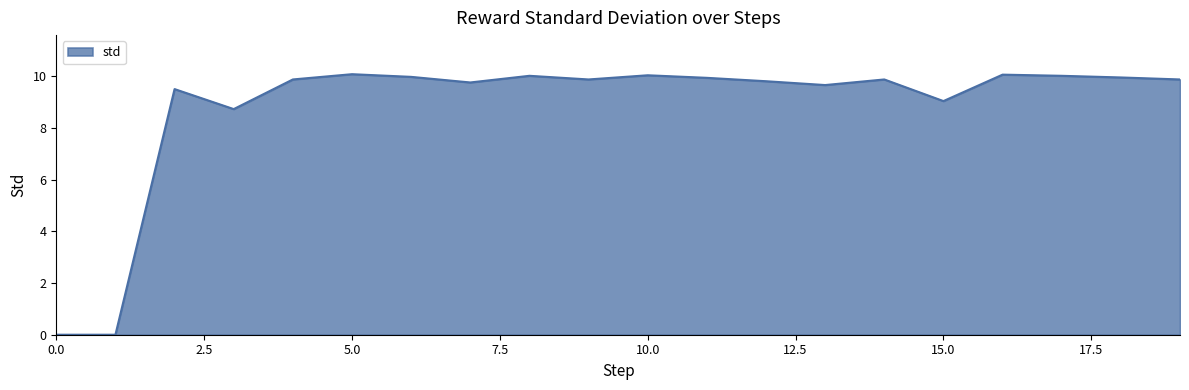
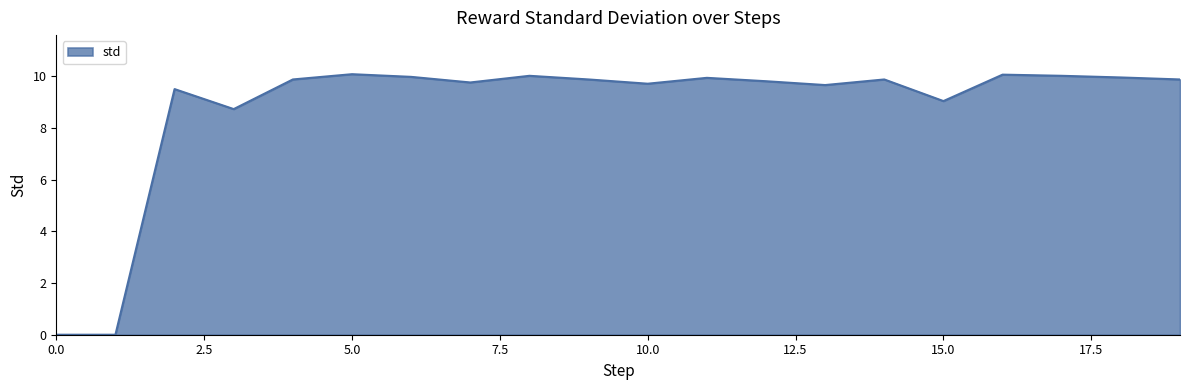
10.0: 10.0 -> 9.7
